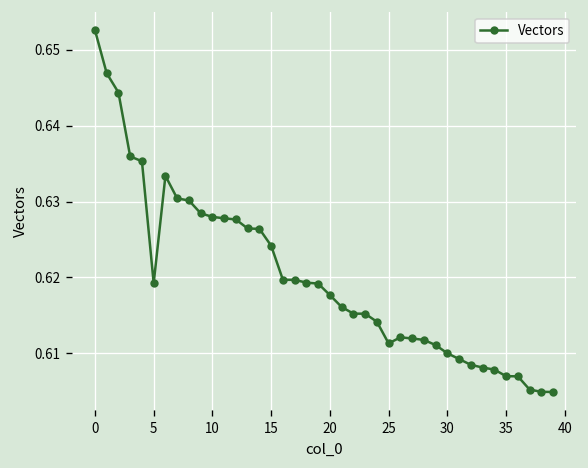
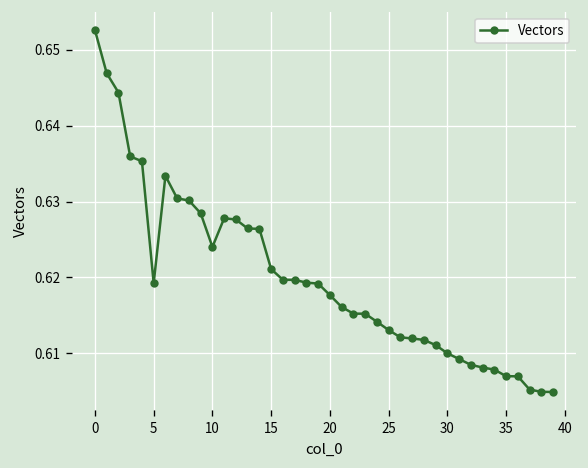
10: 0.628 -> 0.624
15: 0.624 -> 0.621
25: 0.611 -> 0.613
